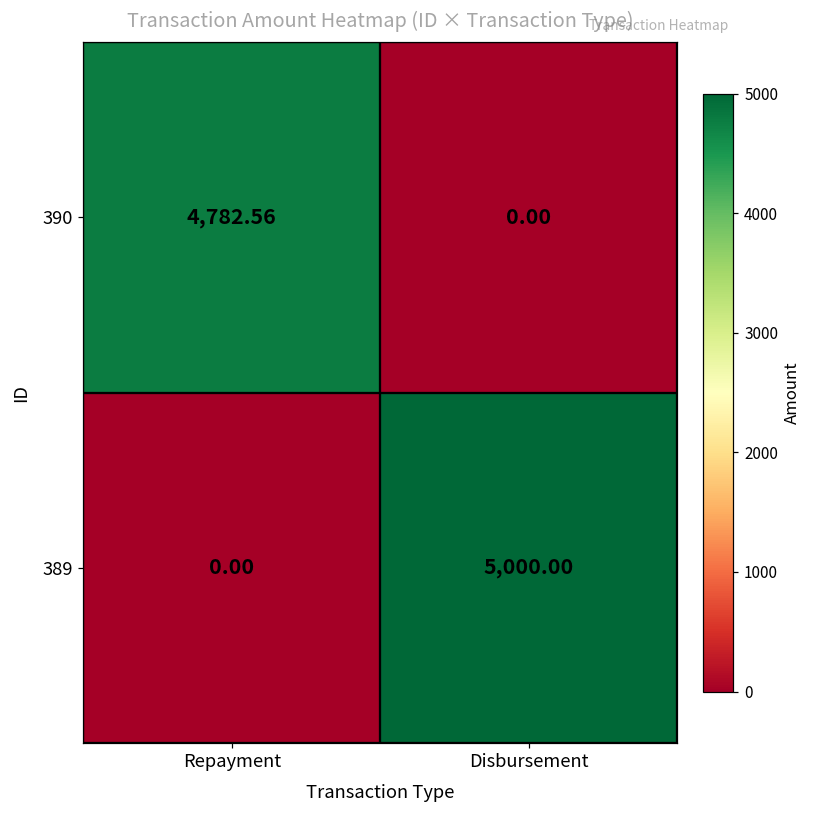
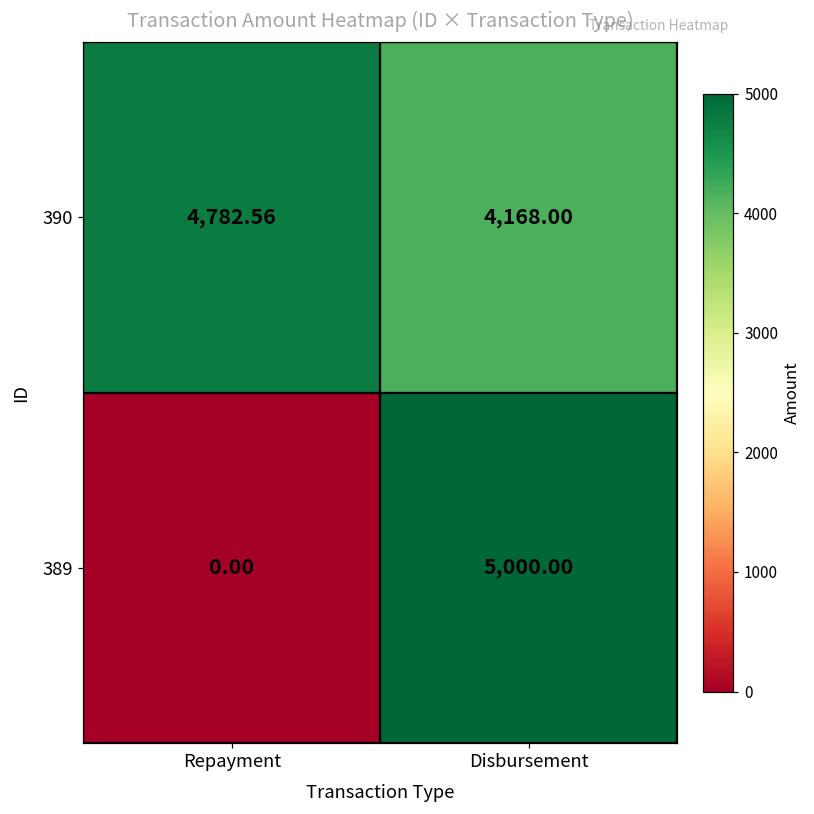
390, Disbursement: 0.00 -> 4,168.00
